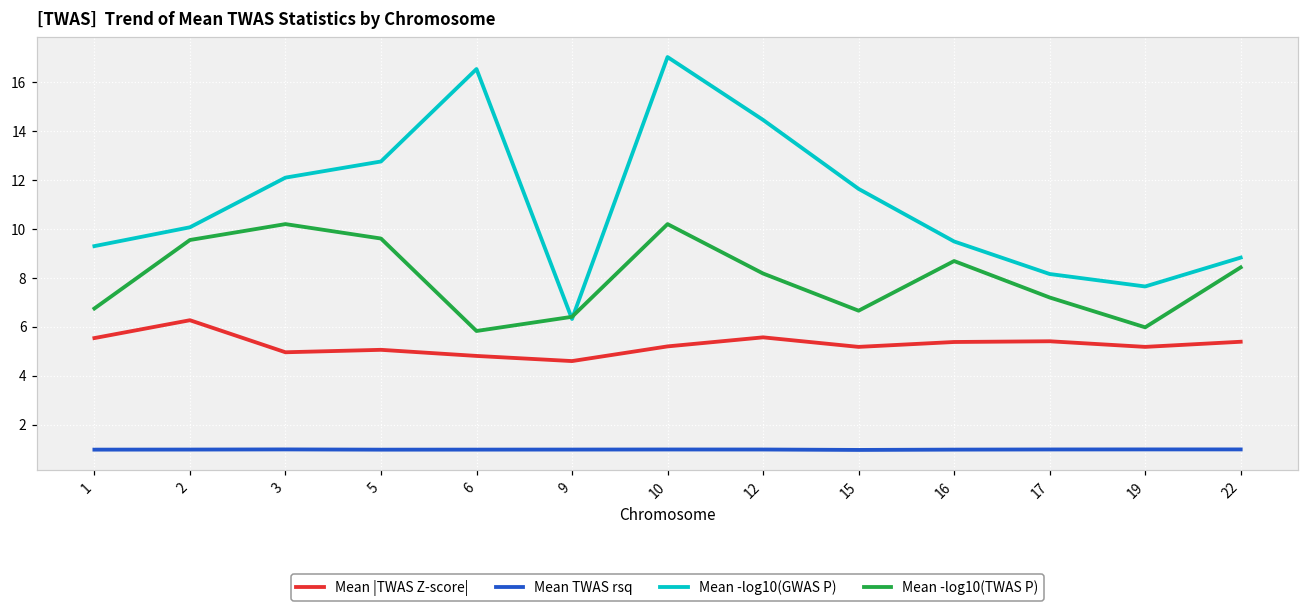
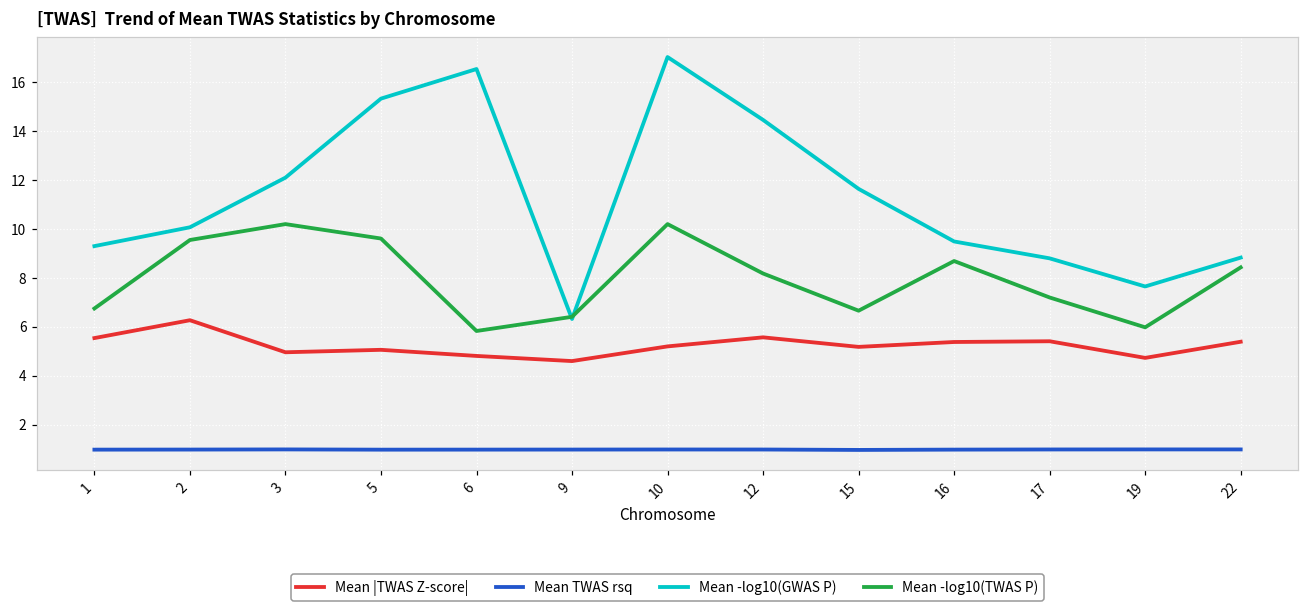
Mean -log10(GWAS P), 5: 12.8 -> 15.3
Mean -log10(GWAS P), 17: 8.2 -> 8.8
Mean |TWAS Z-score|, 19: 5.2 -> 4.7
